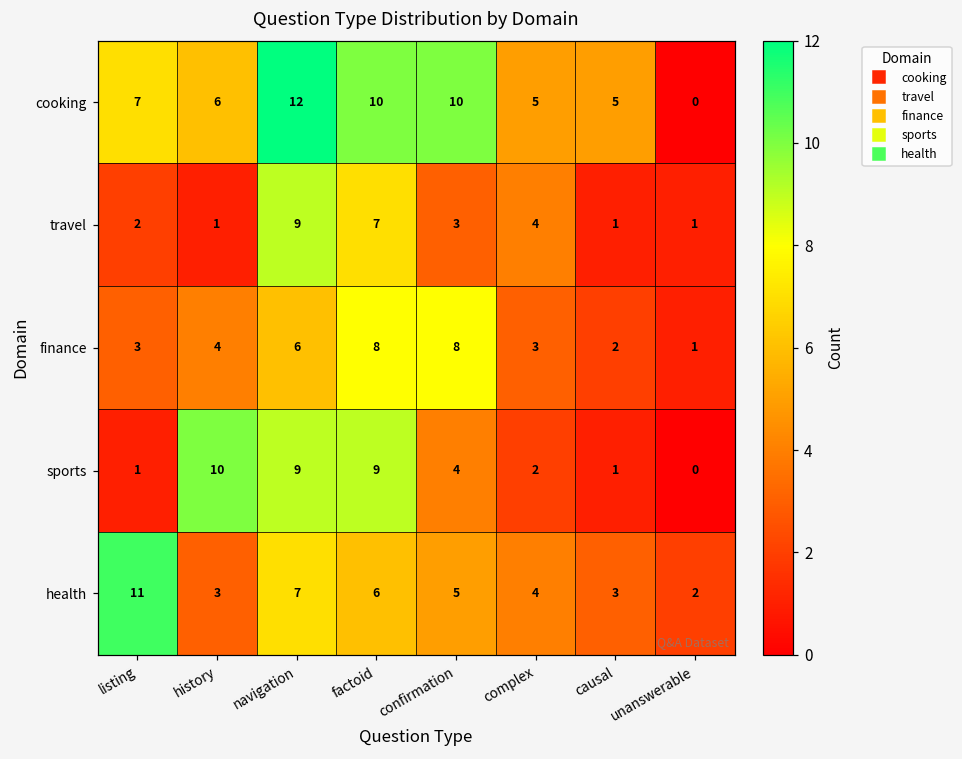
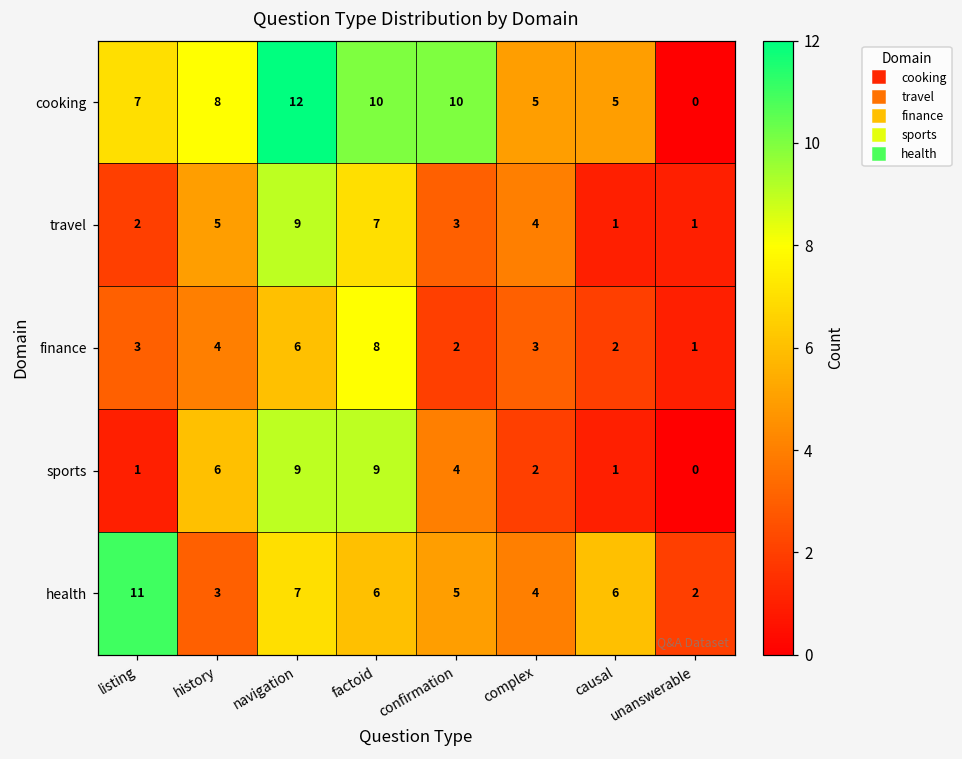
cooking, history: 6 -> 8
travel, history: 1 -> 5
finance, confirmation: 8 -> 2
sports, history: 10 -> 6
health, causal: 3 -> 6
